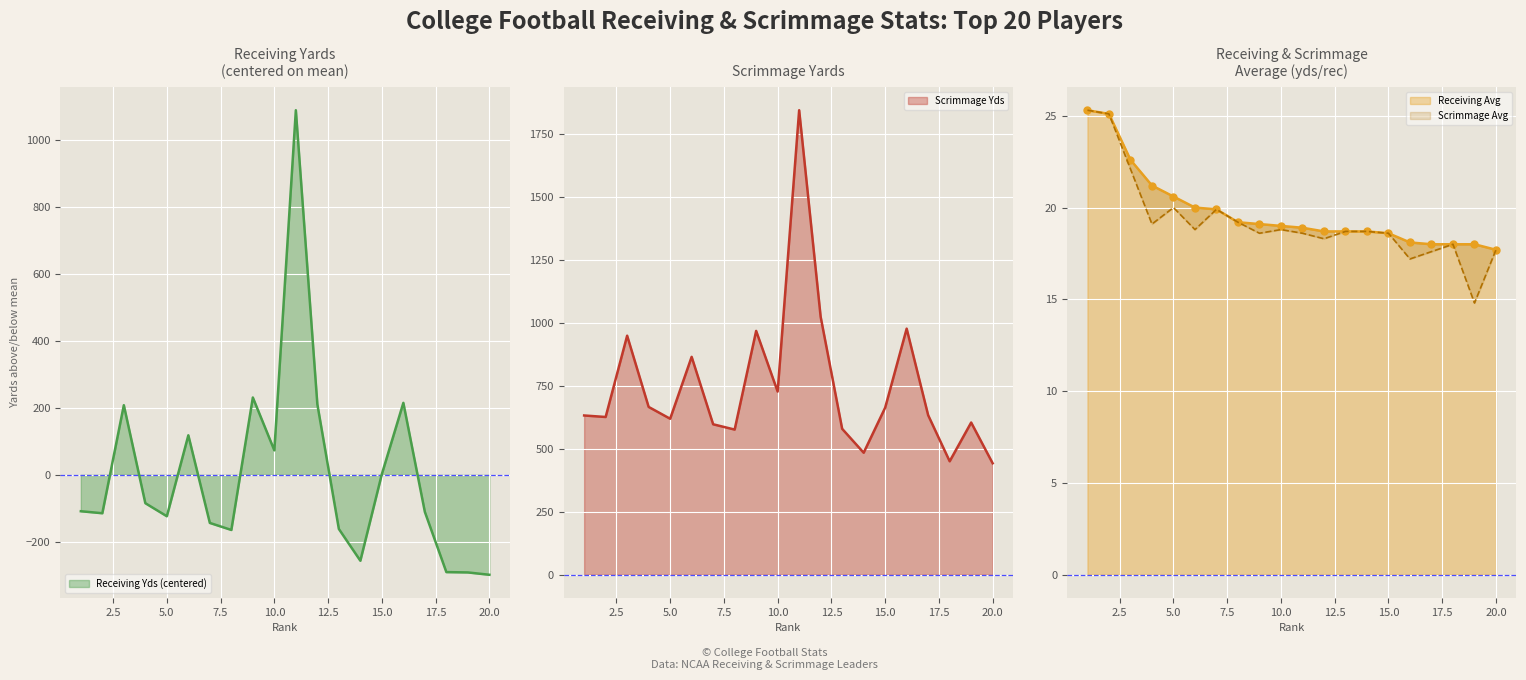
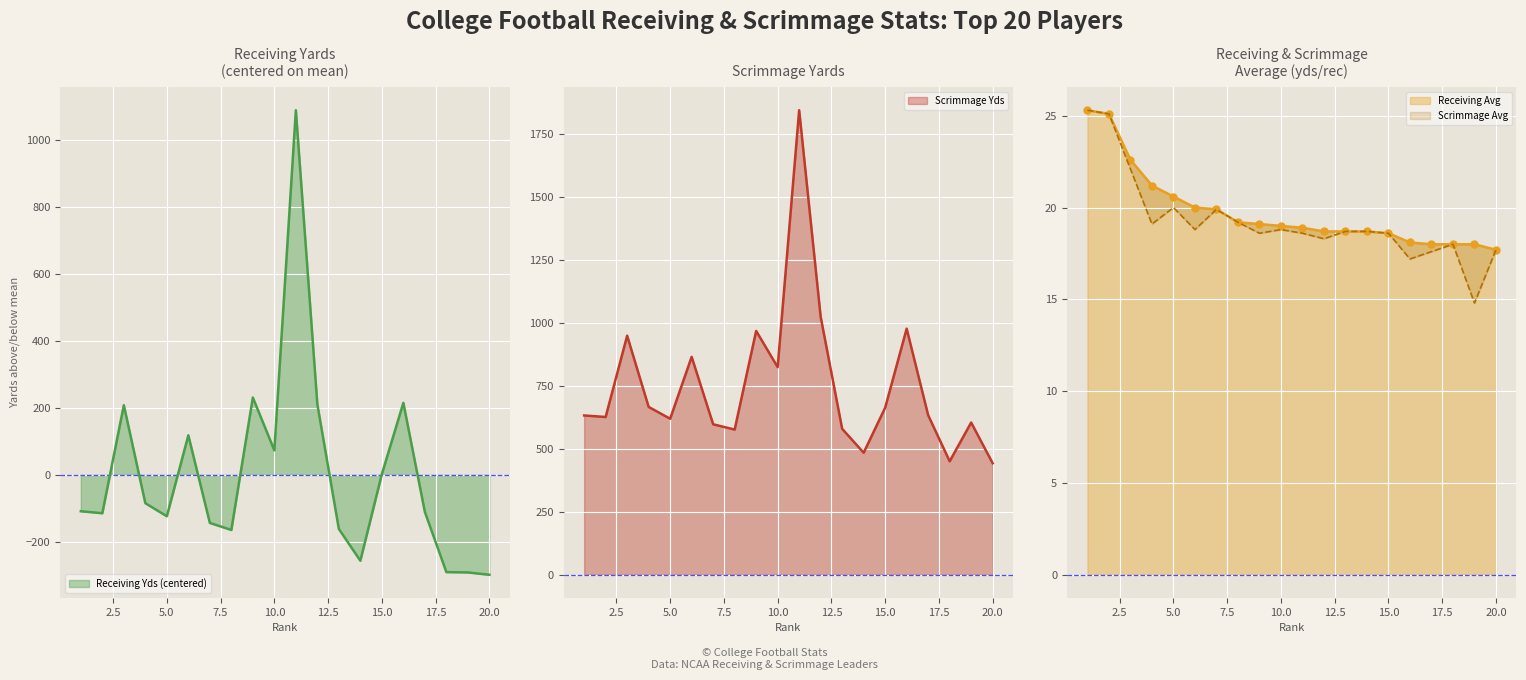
Scrimmage Yards, 10.0: 730 -> 830
